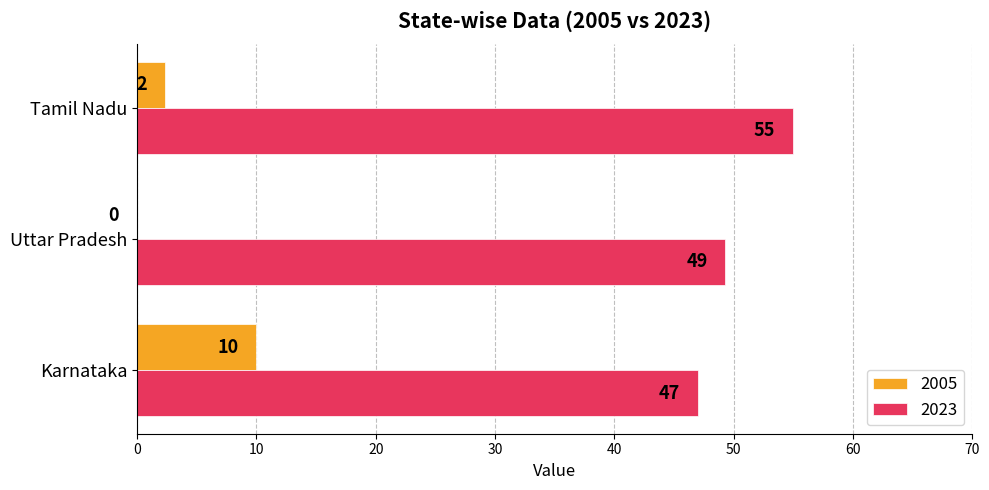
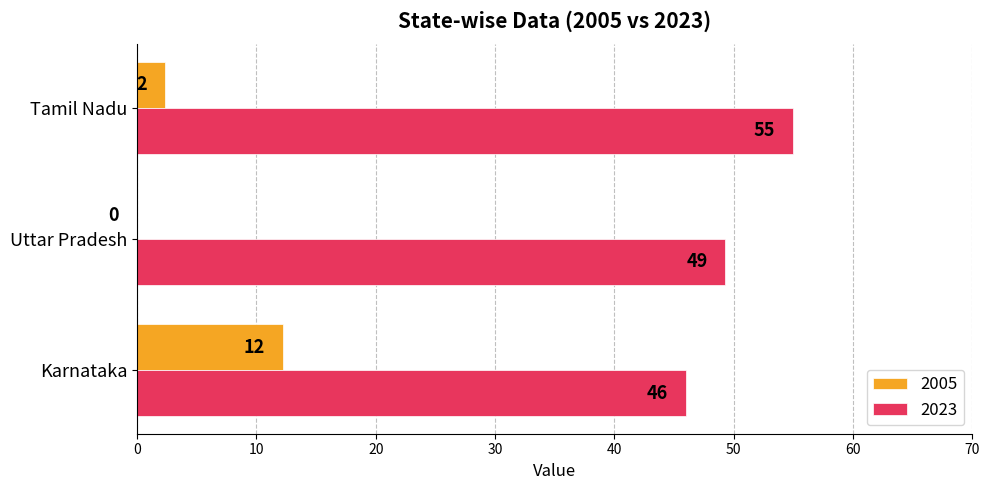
2005, Karnataka: 10 -> 12
2023, Karnataka: 47 -> 46
